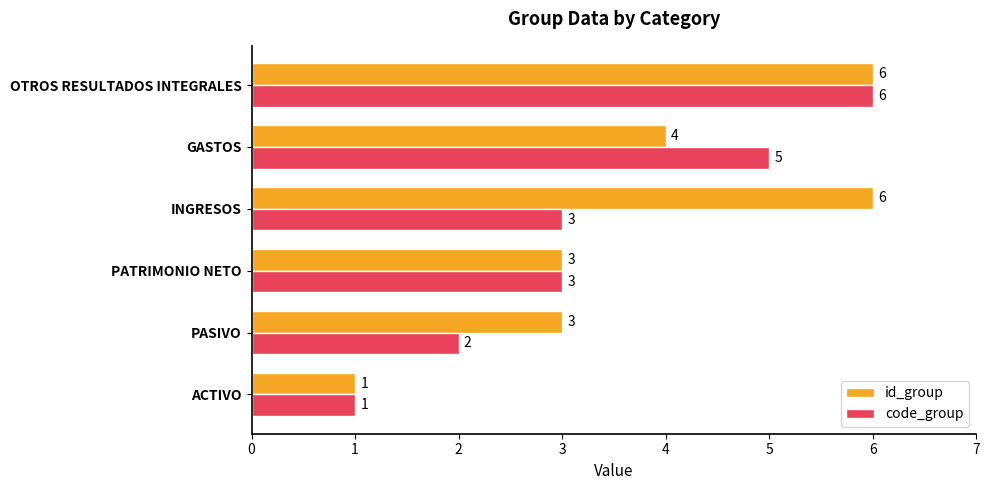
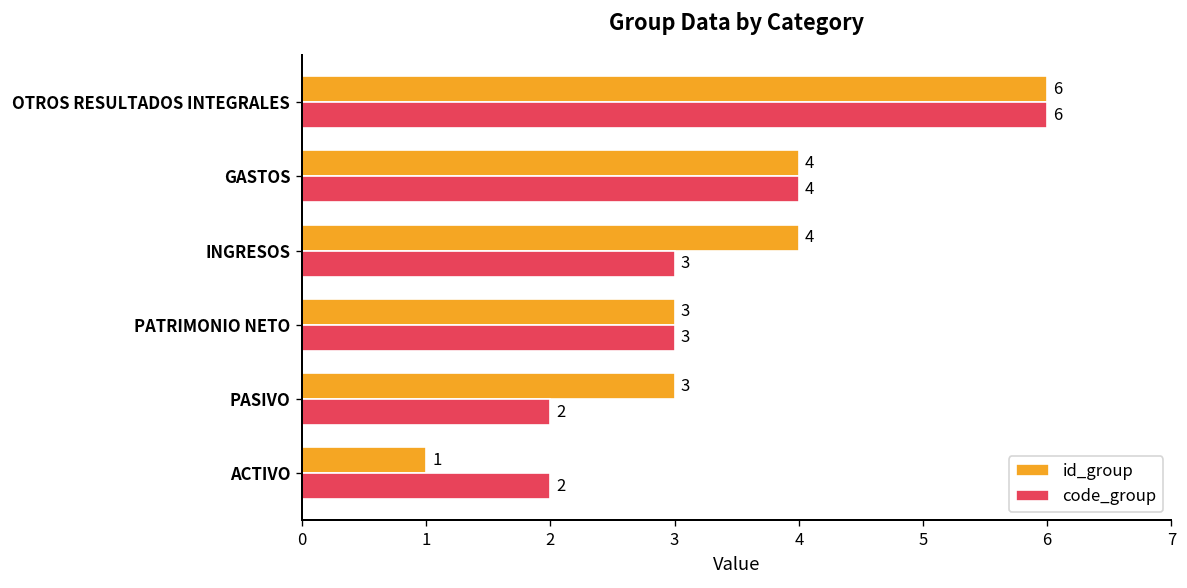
code_group, GASTOS: 5 -> 4
id_group, INGRESOS: 6 -> 4
code_group, ACTIVO: 1 -> 2
